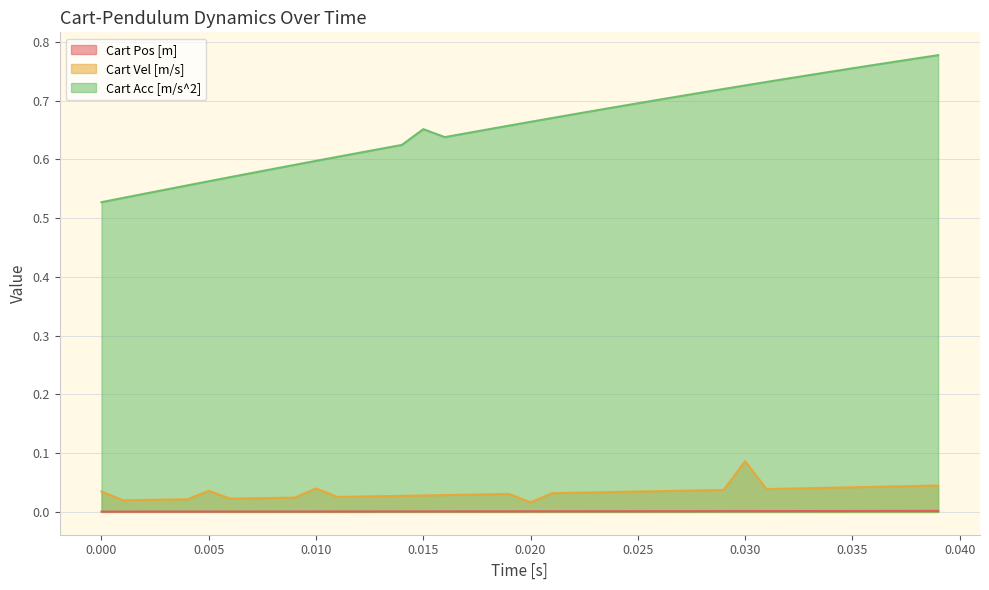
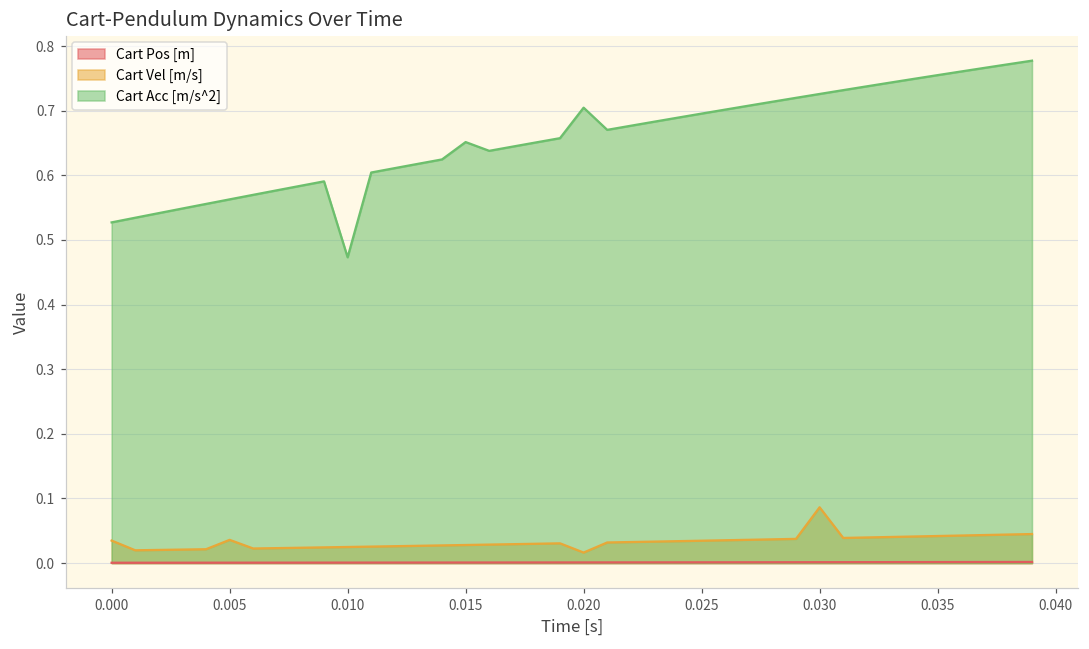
Cart Vel [m/s], 0.010: 0.04 -> 0.02
Cart Acc [m/s^2], 0.010: 0.60 -> 0.47
Cart Acc [m/s^2], 0.020: 0.66 -> 0.70
